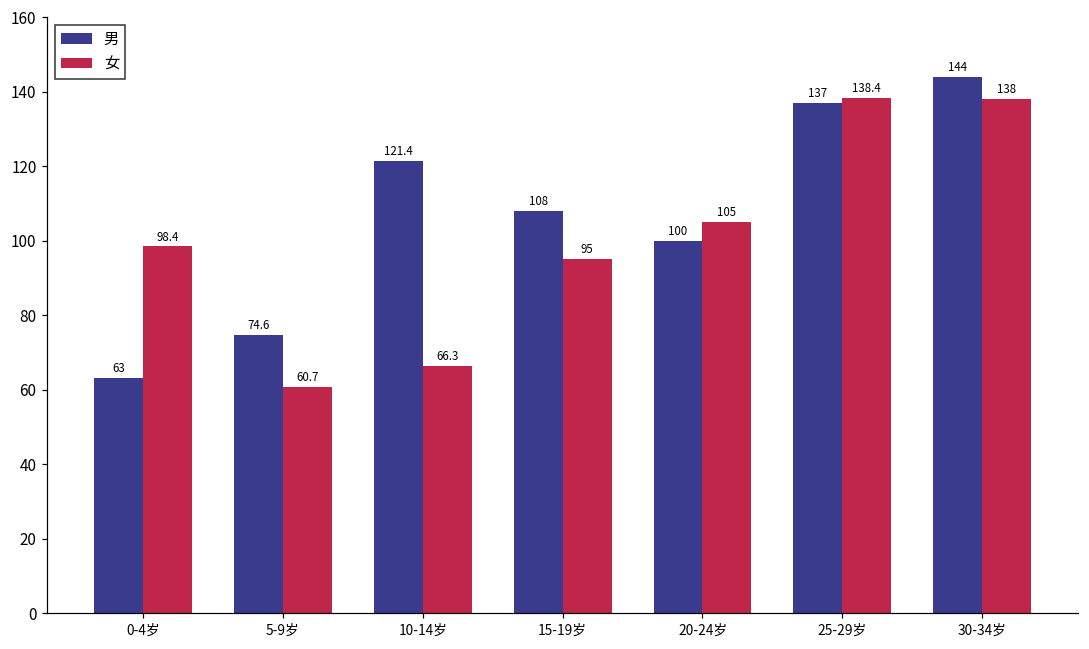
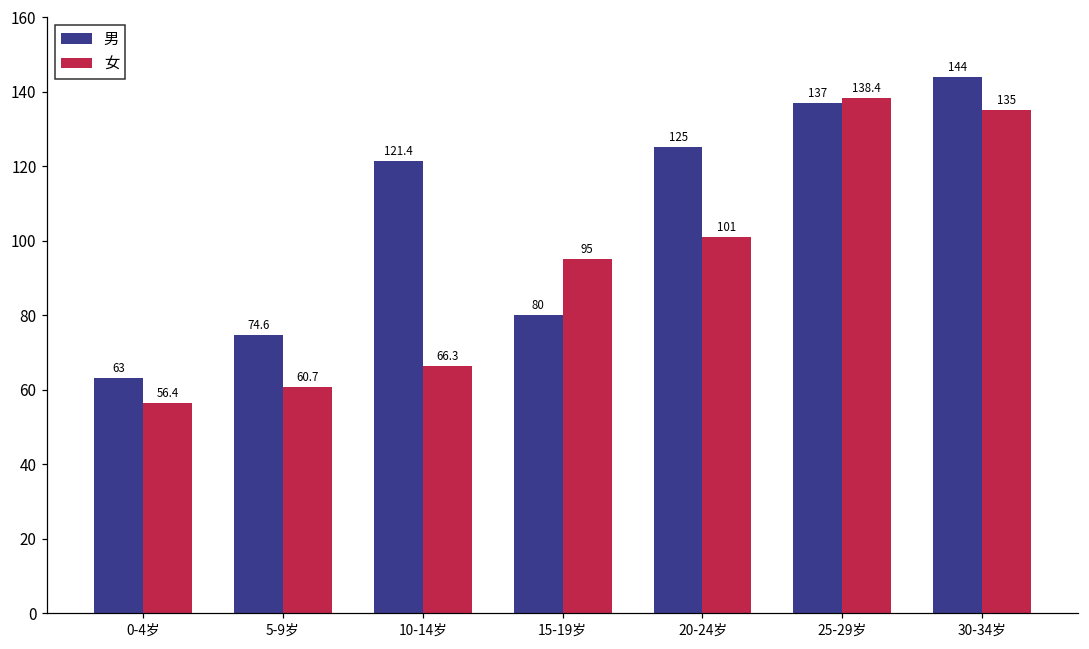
女, 0-4岁: 98.4 -> 56.4
男, 15-19岁: 108 -> 80
男, 20-24岁: 100 -> 125
女, 20-24岁: 105 -> 101
女, 30-34岁: 138 -> 135
